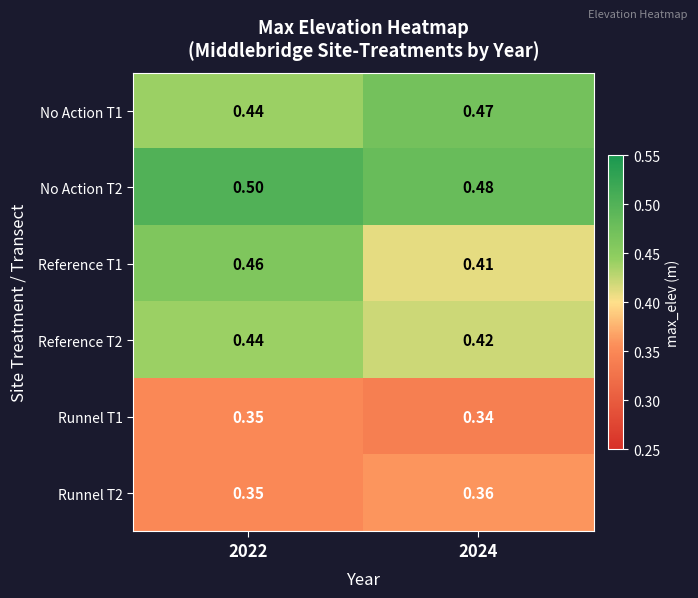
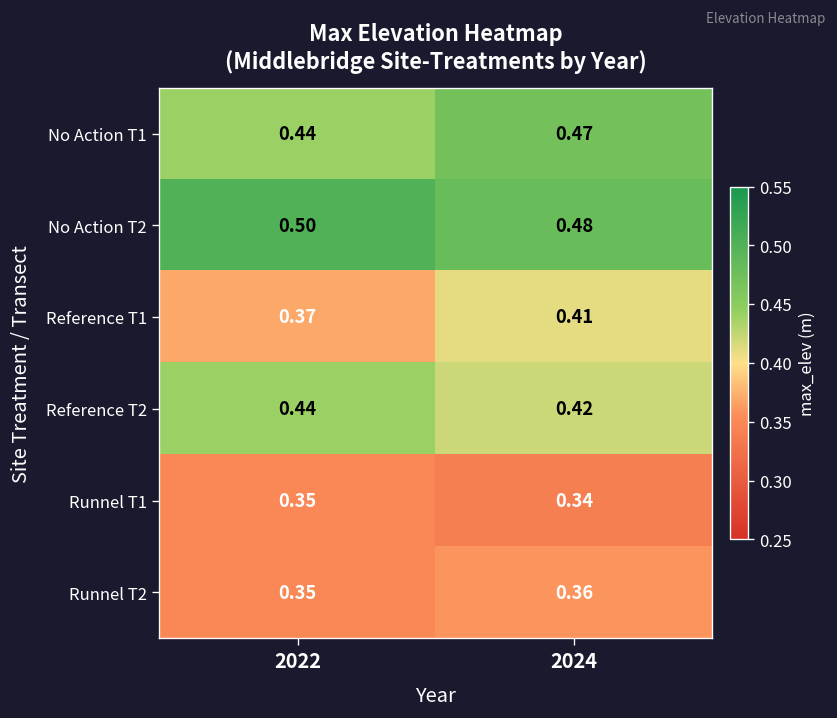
Reference T1, 2022: 0.46 -> 0.37
